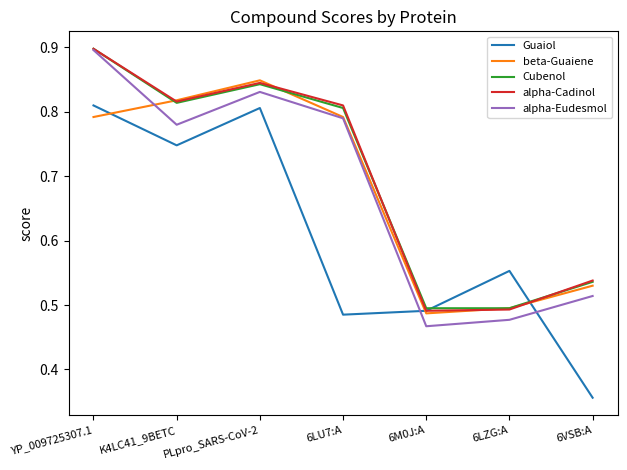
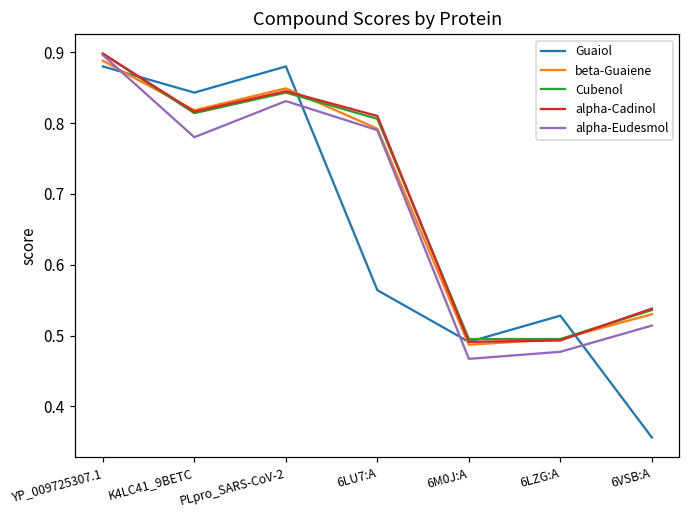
Guaiol, YP_009725307.1: 0.81 -> 0.88
beta-Guaiene, YP_009725307.1: 0.79 -> 0.89
Guaiol, K4LC41_9BETC: 0.75 -> 0.84
Guaiol, PLpro_SARS-CoV-2: 0.81 -> 0.88
Guaiol, 6LU7:A: 0.49 -> 0.56
Guaiol, 6LZG:A: 0.55 -> 0.53
